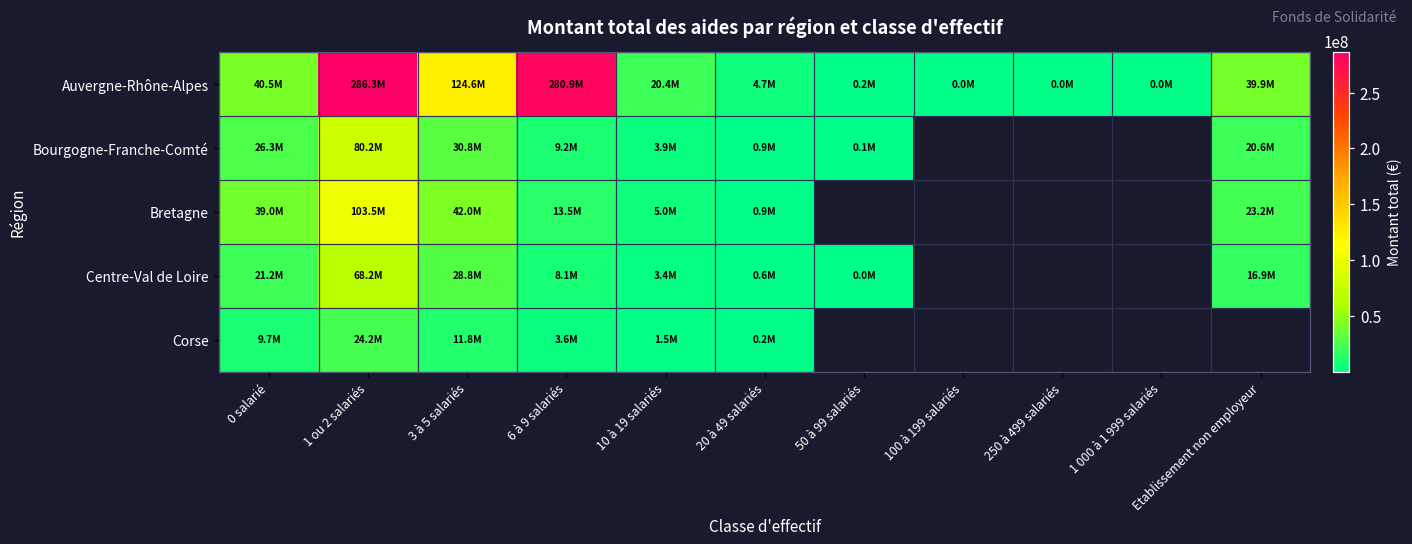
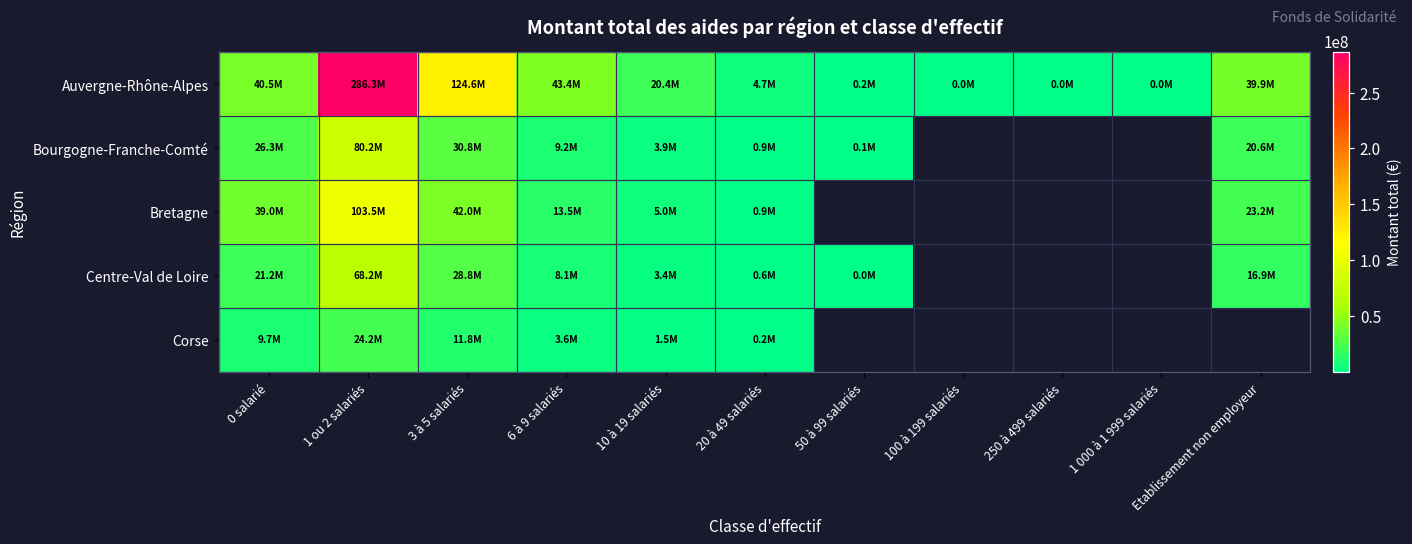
Auvergne-Rhône-Alpes, 6 à 9 salariés: 280.9M -> 43.4M
